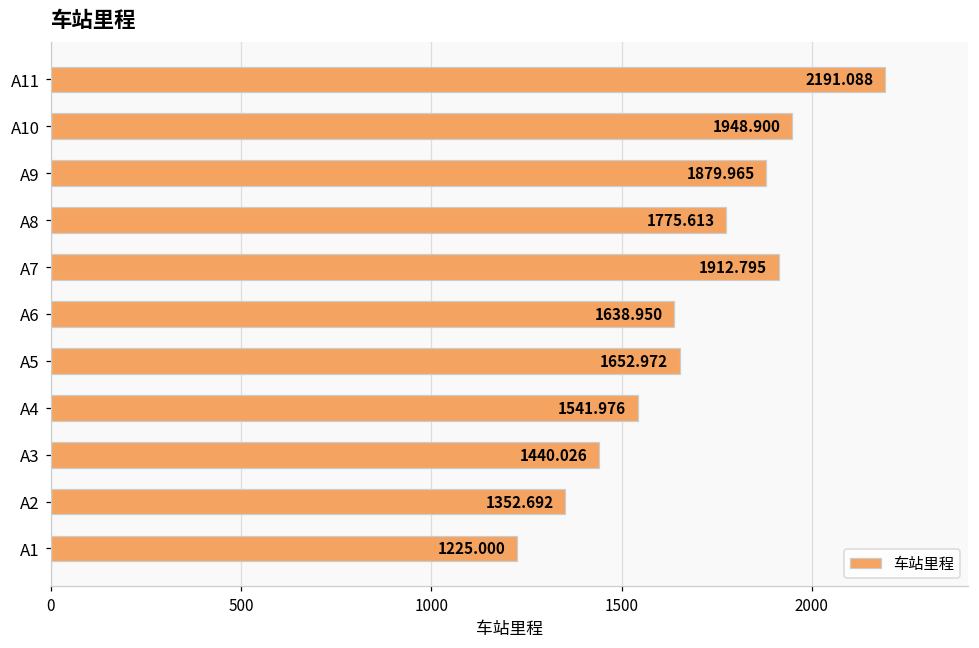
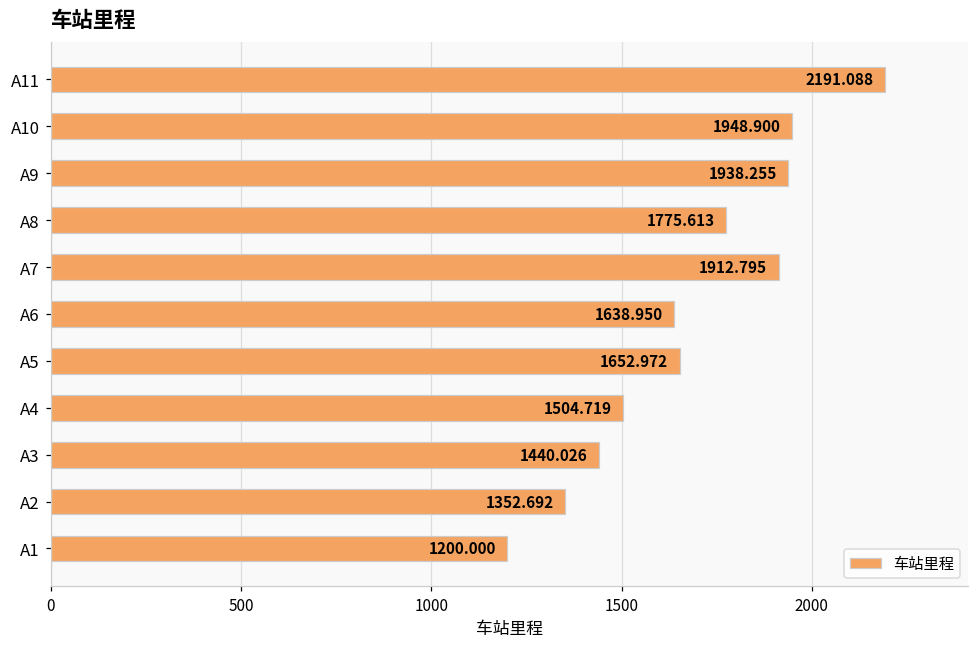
A9: 1879.965 -> 1938.255
A4: 1541.976 -> 1504.719
A1: 1225.000 -> 1200.000
